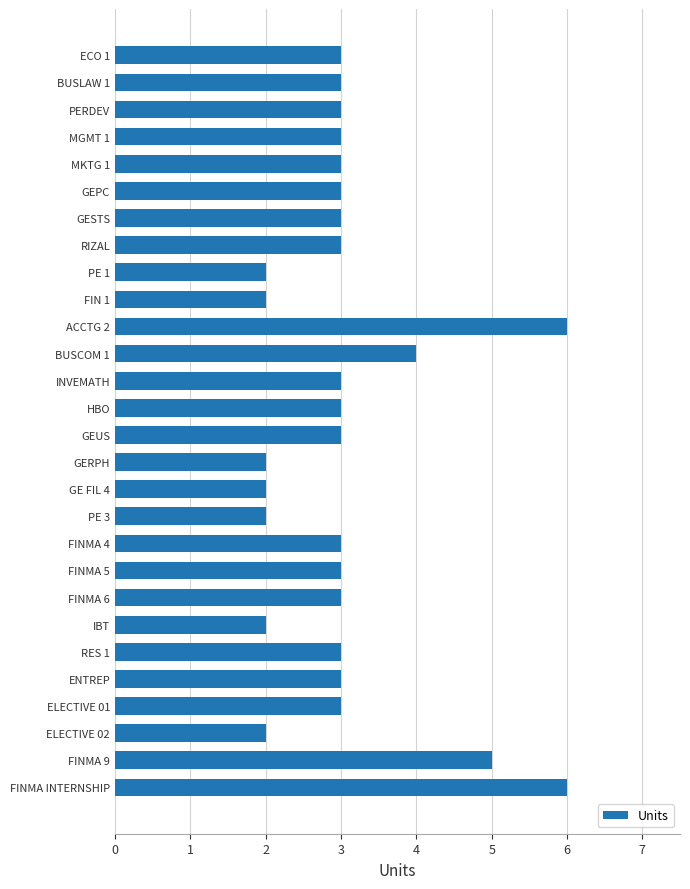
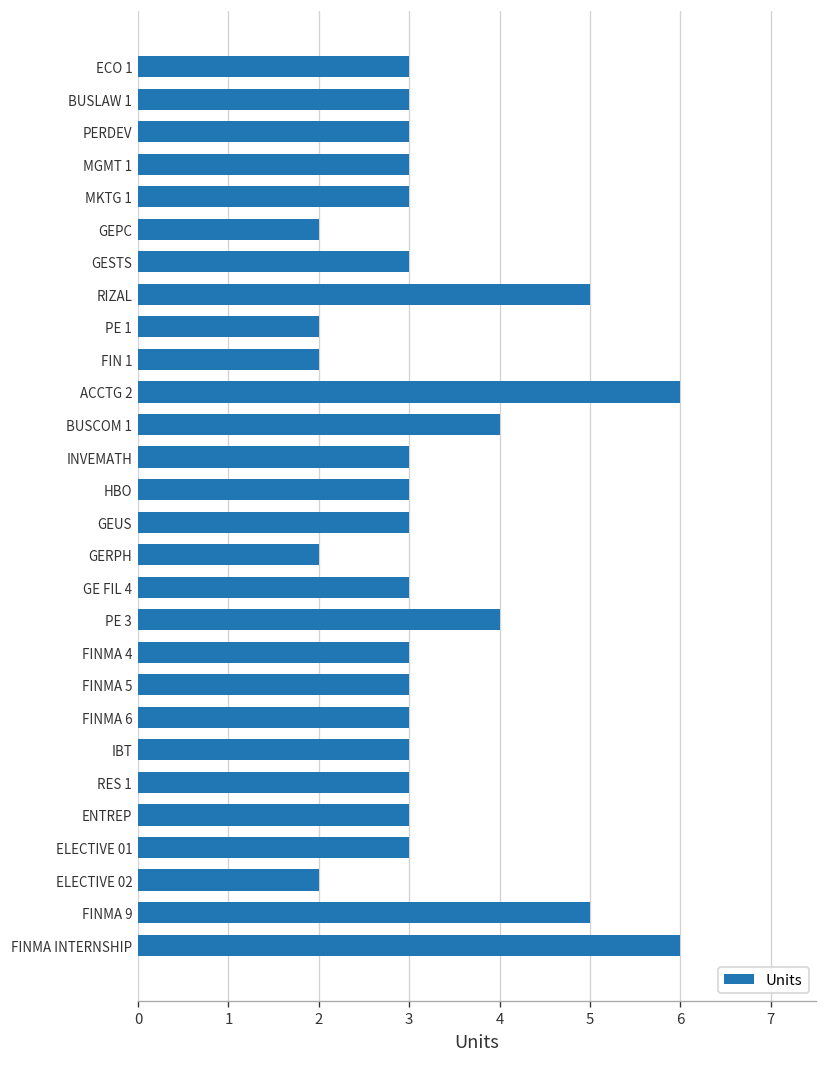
GEPC: 3 -> 2
RIZAL: 3 -> 5
GE FIL 4: 2 -> 3
PE 3: 2 -> 4
IBT: 2 -> 3
